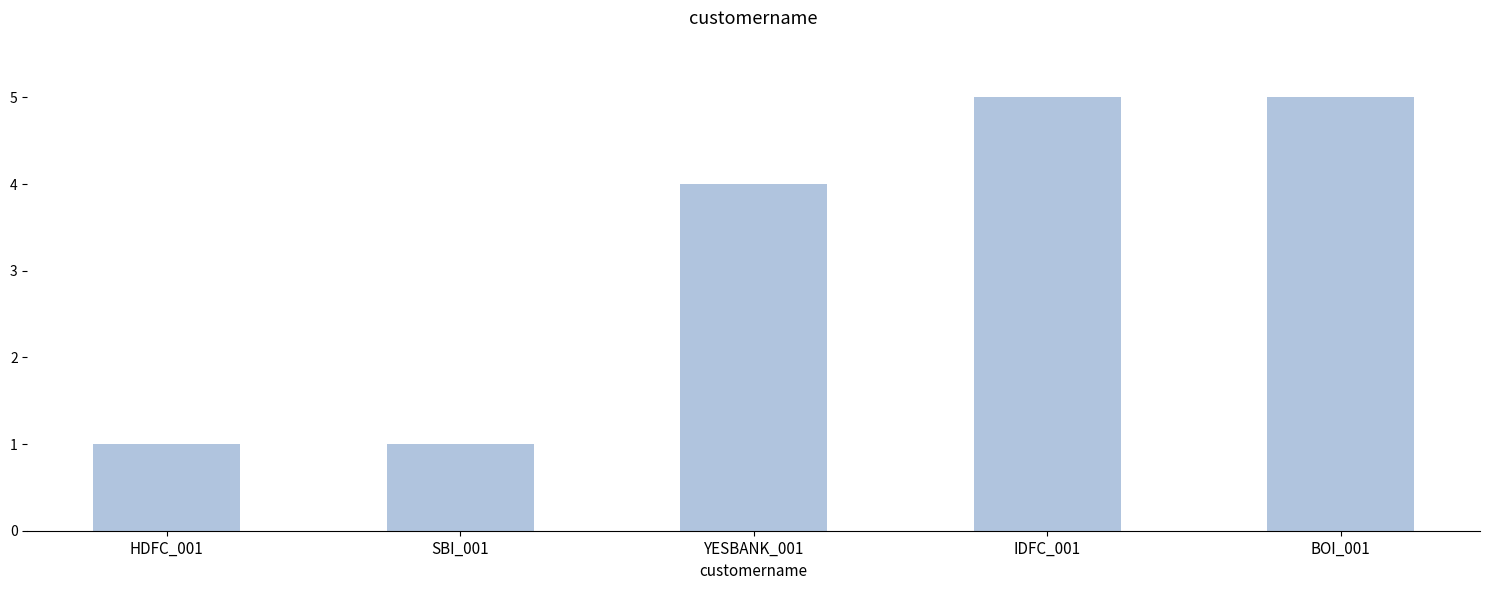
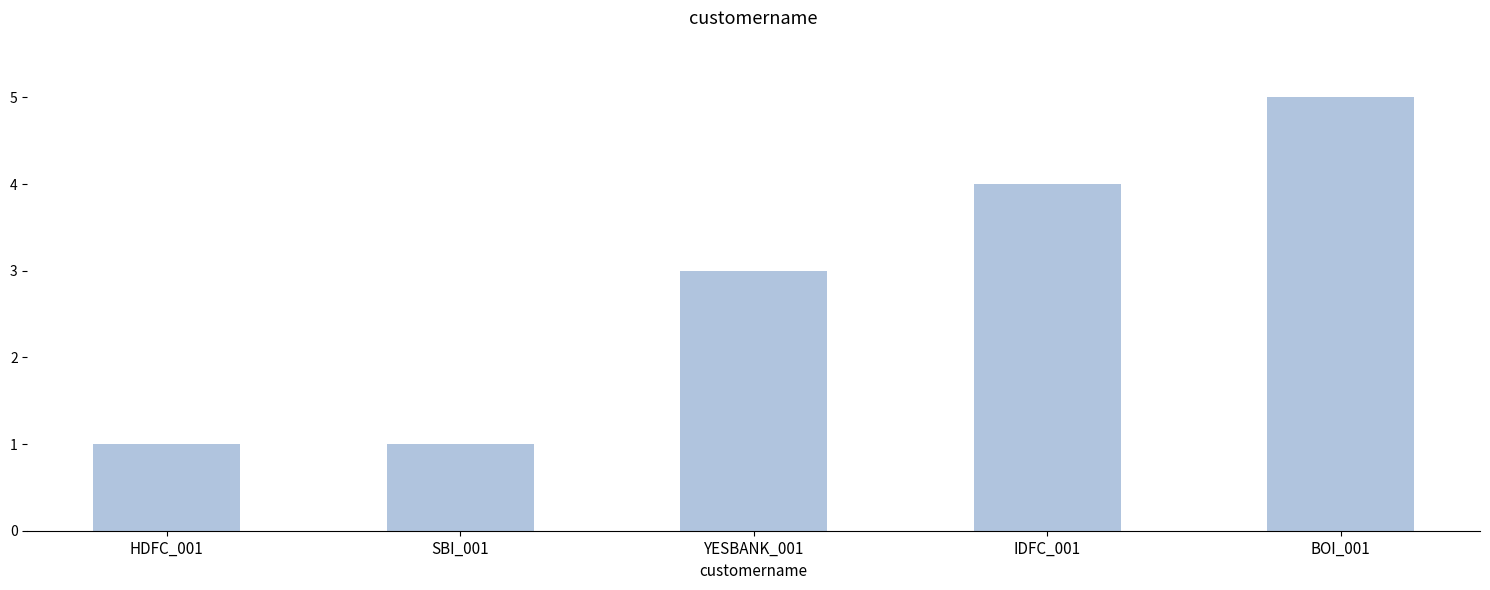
YESBANK_001: 4 -> 3
IDFC_001: 5 -> 4
